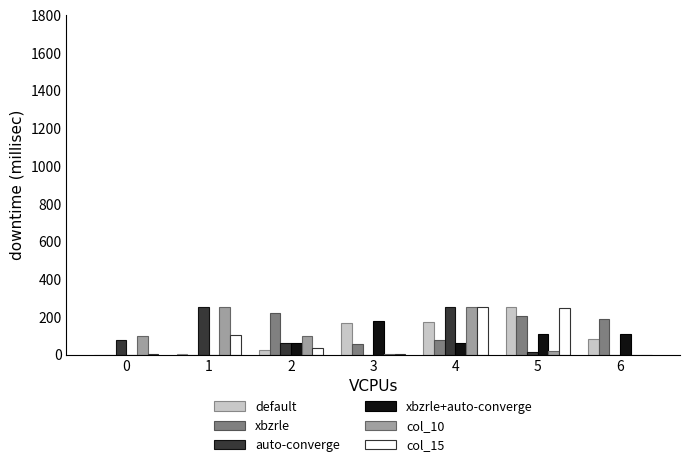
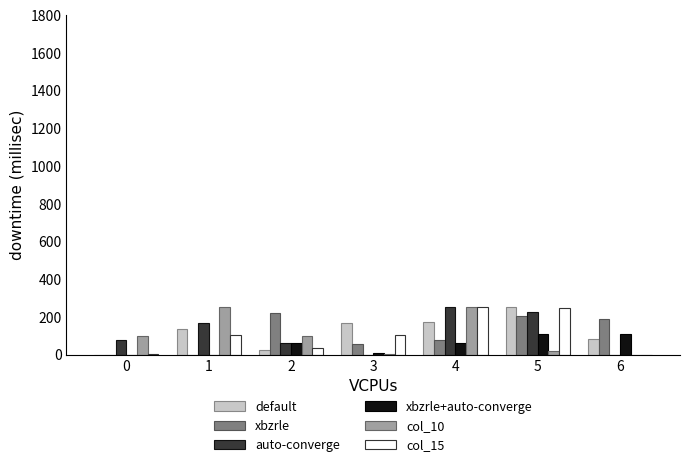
default, 1: 0 -> 140
auto-converge, 1: 250 -> 170
xbzrle+auto-converge, 3: 180 -> 10
col_15, 3: 0 -> 100
auto-converge, 5: 10 -> 230
